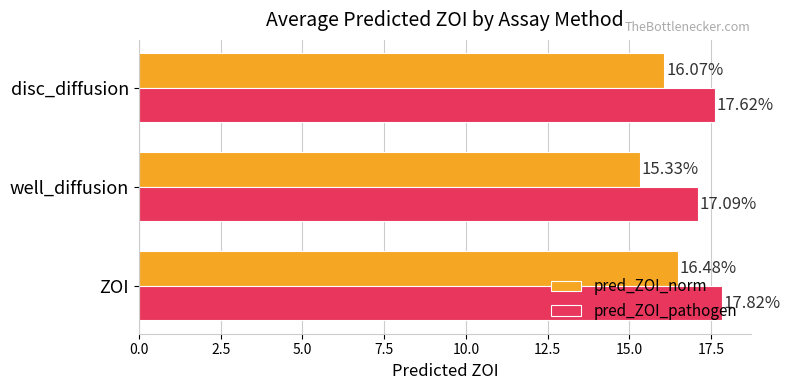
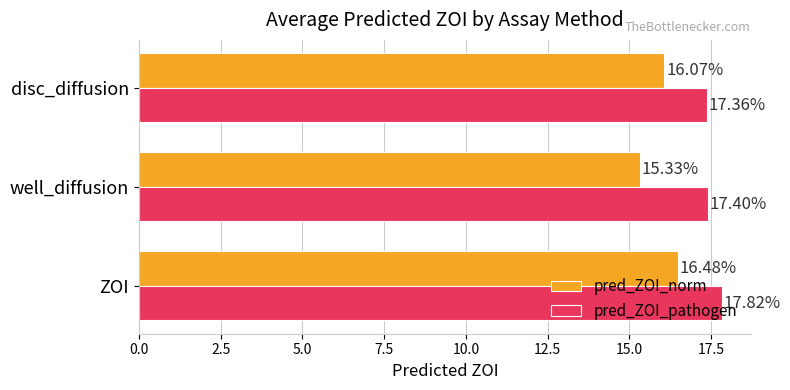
pred_ZOI_pathogen, disc_diffusion: 17.62% -> 17.36%
pred_ZOI_pathogen, well_diffusion: 17.09% -> 17.40%
